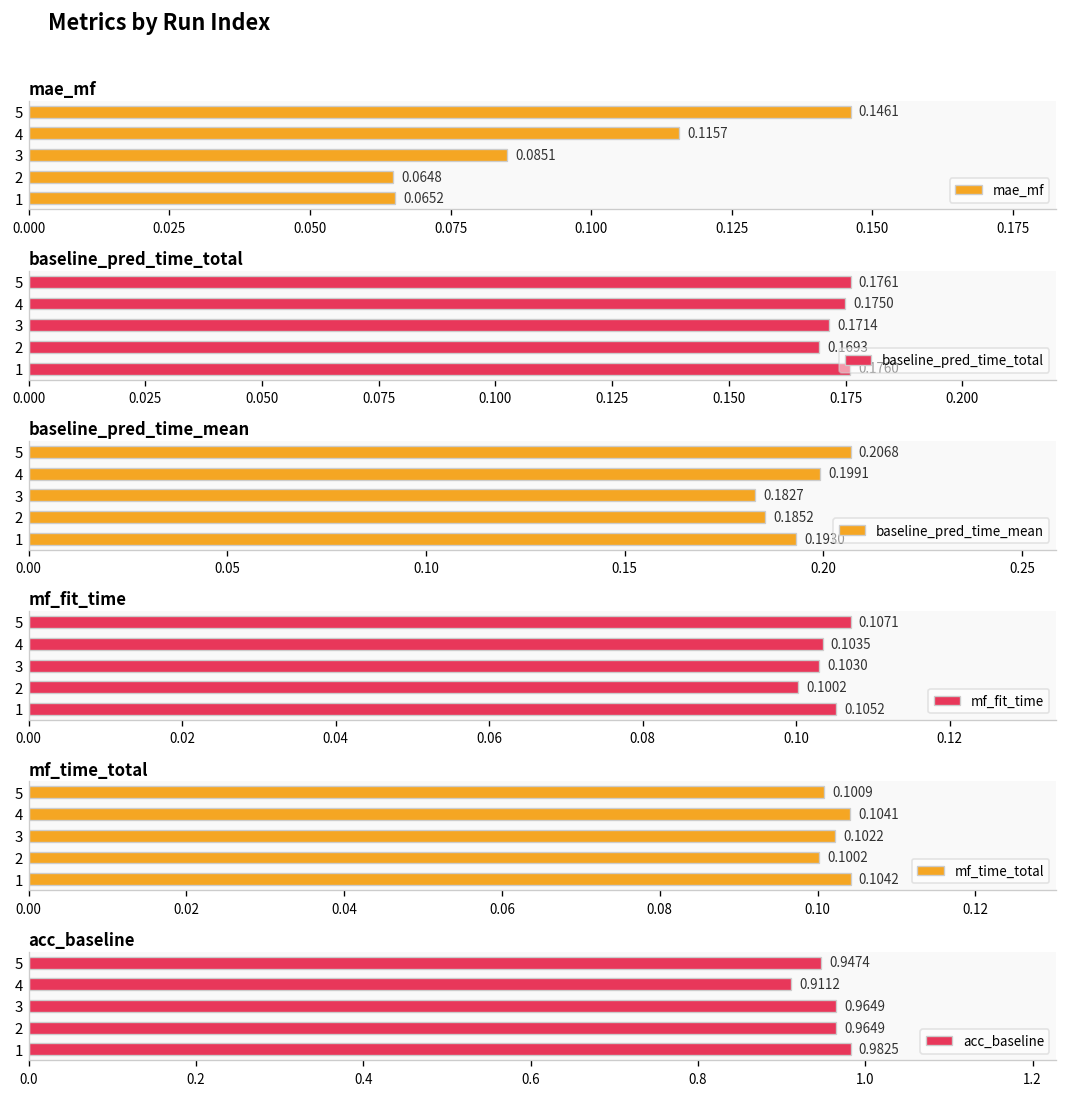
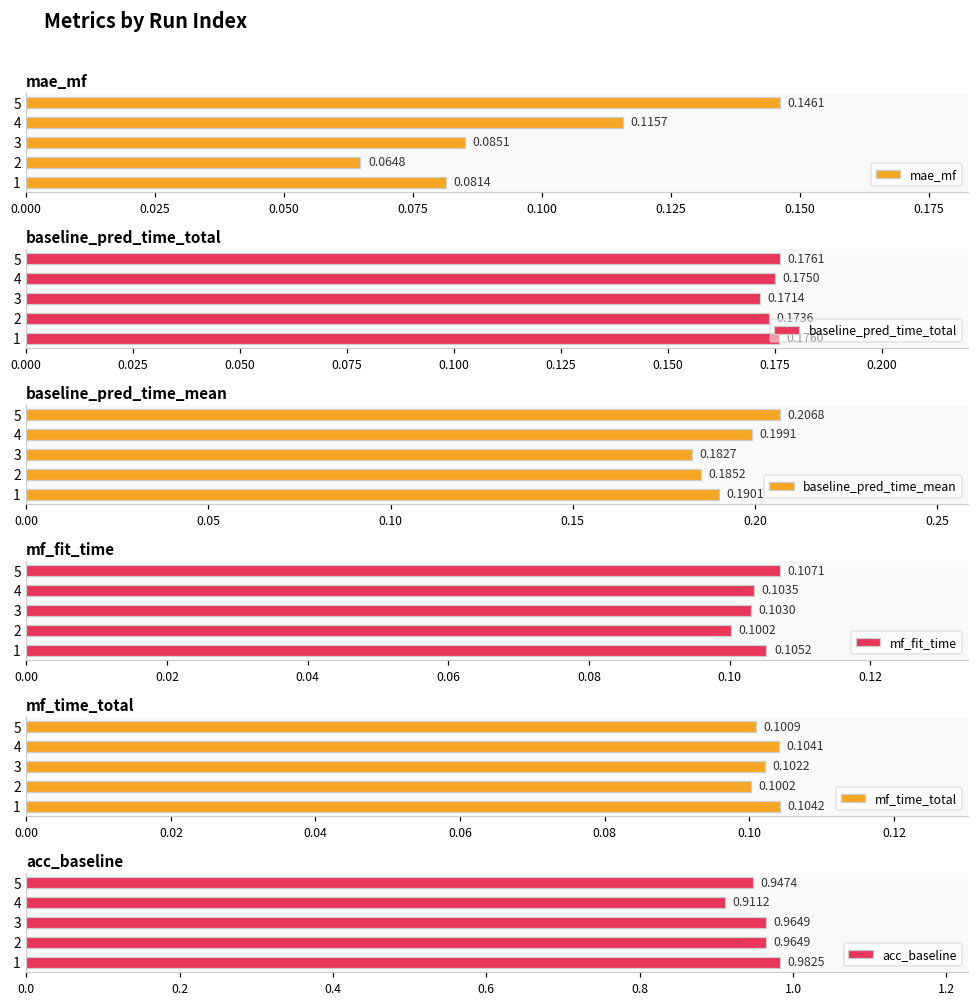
mae_mf, 1: 0.0652 -> 0.0814
baseline_pred_time_total, 2: 0.169 -> 0.174
baseline_pred_time_mean, 1: 0.193 -> 0.190
